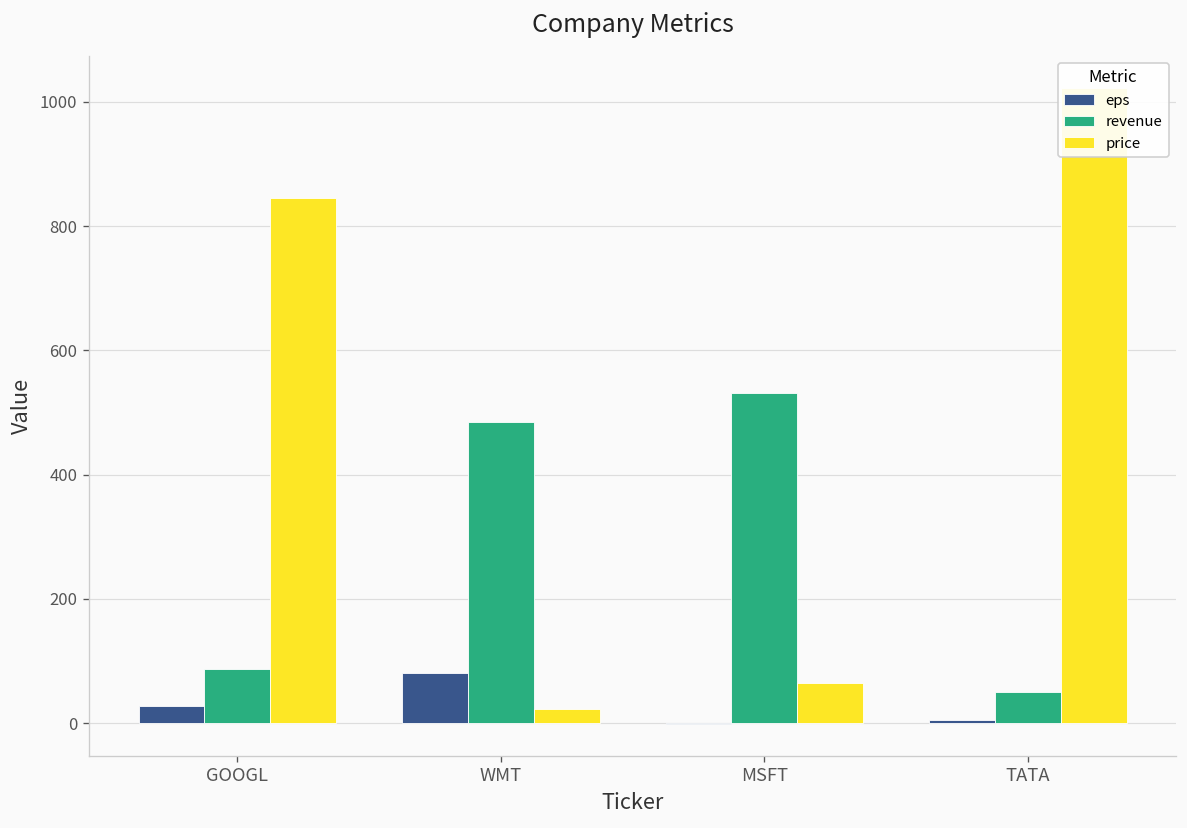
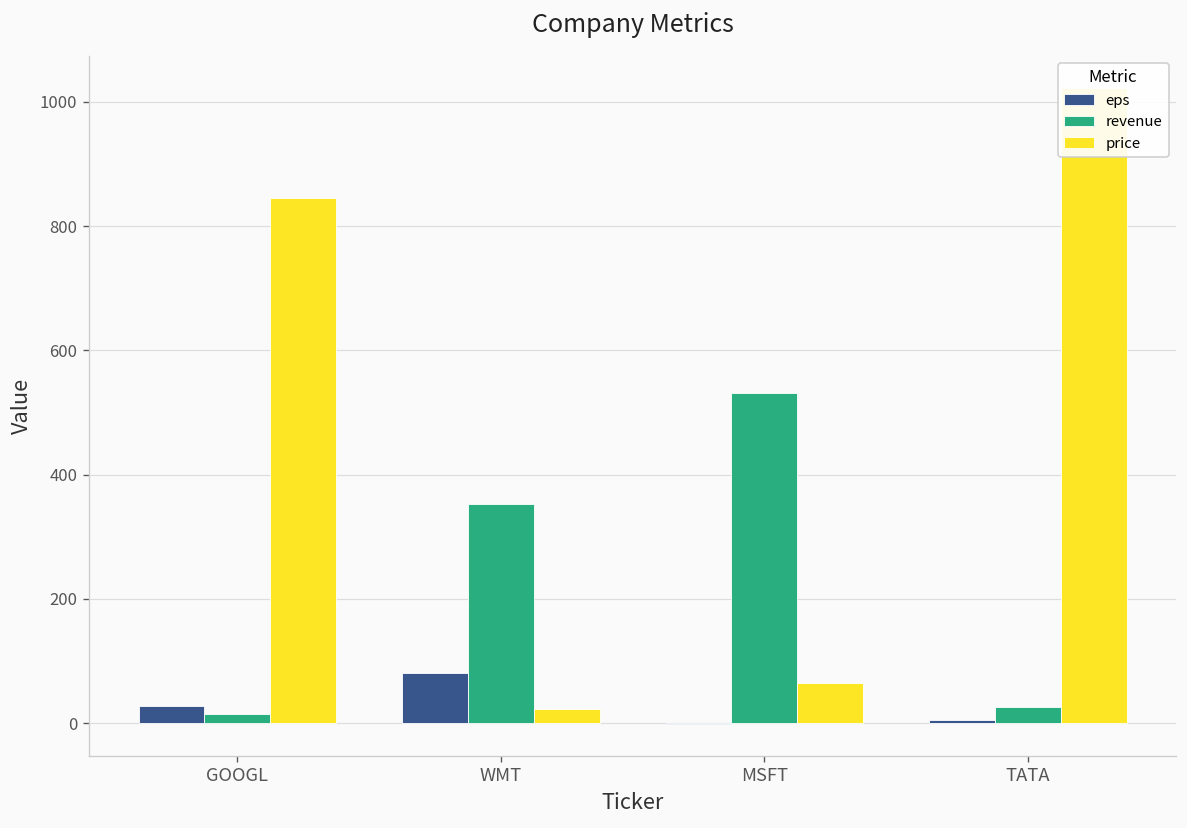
revenue, GOOGL: 90 -> 20
revenue, WMT: 480 -> 350
revenue, TATA: 50 -> 30
